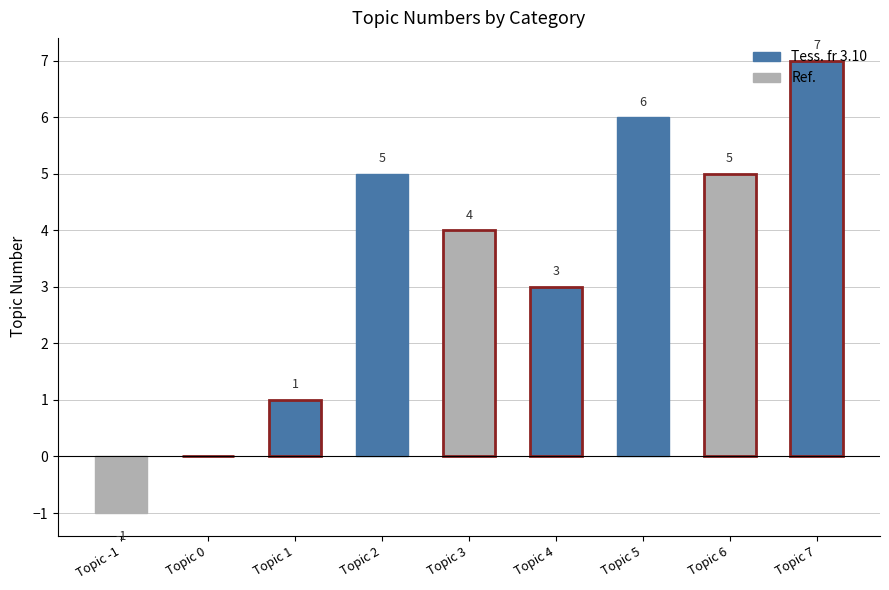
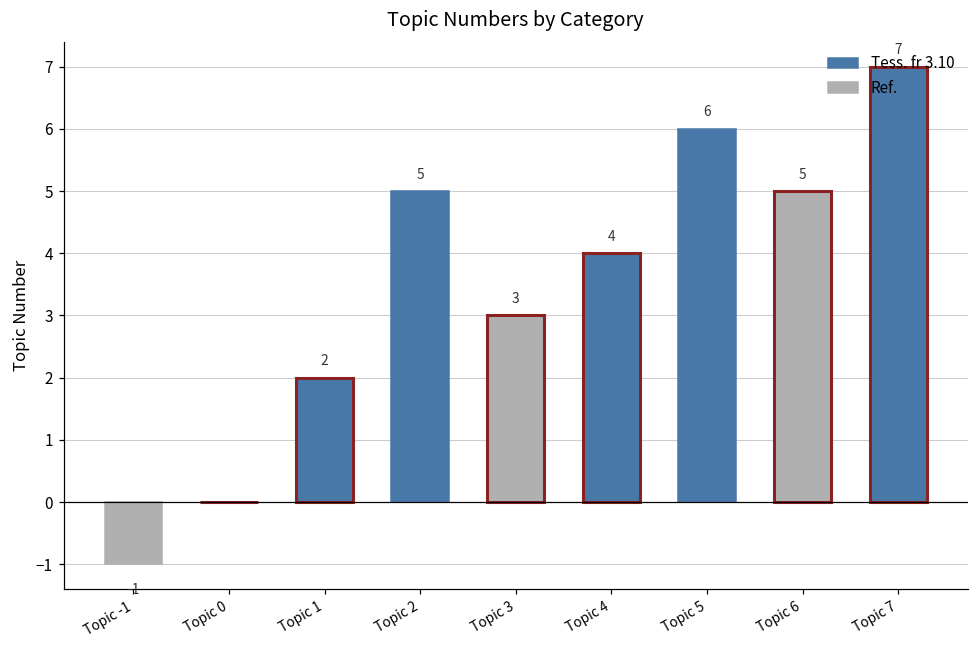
Topic 1: 1 -> 2
Topic 3: 4 -> 3
Topic 4: 3 -> 4
